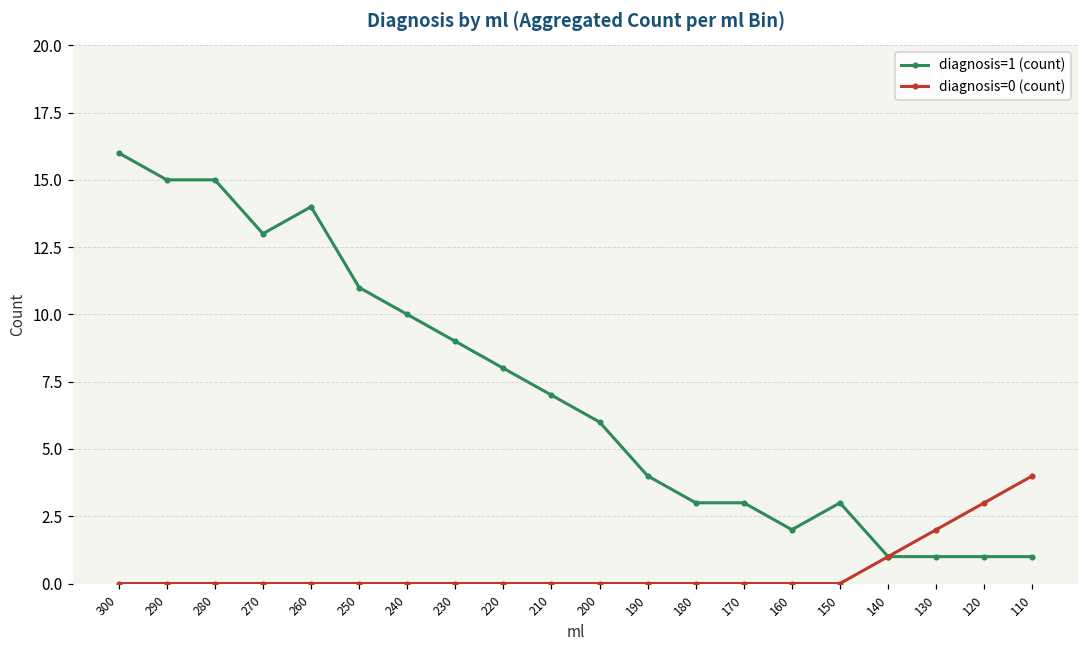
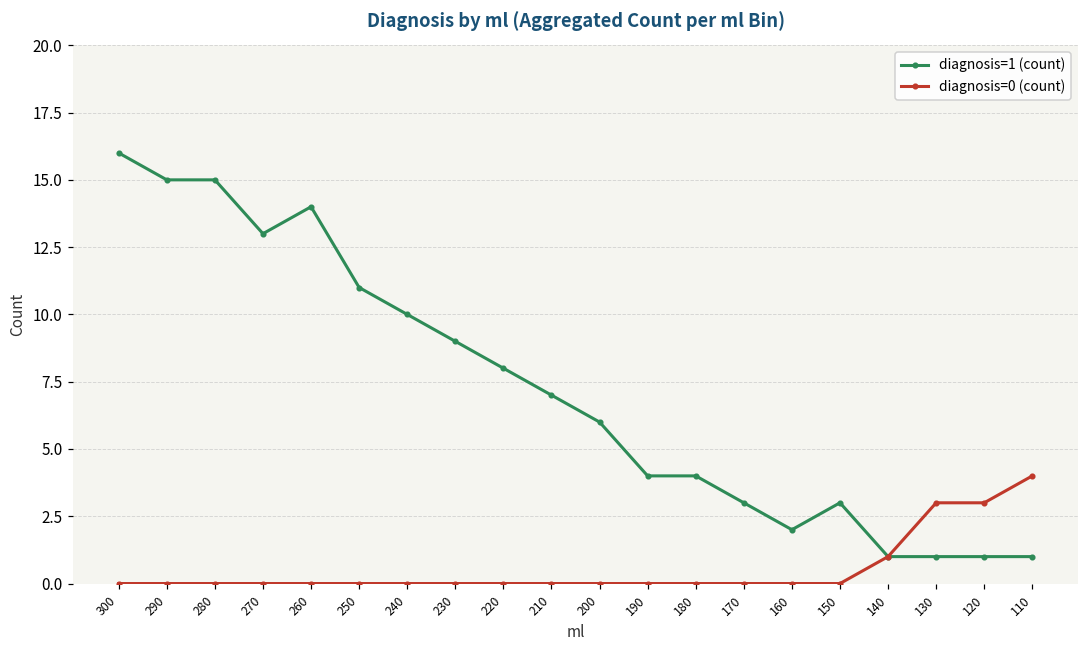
diagnosis=1 (count), 180: 3 -> 4
diagnosis=0 (count), 130: 2 -> 3
